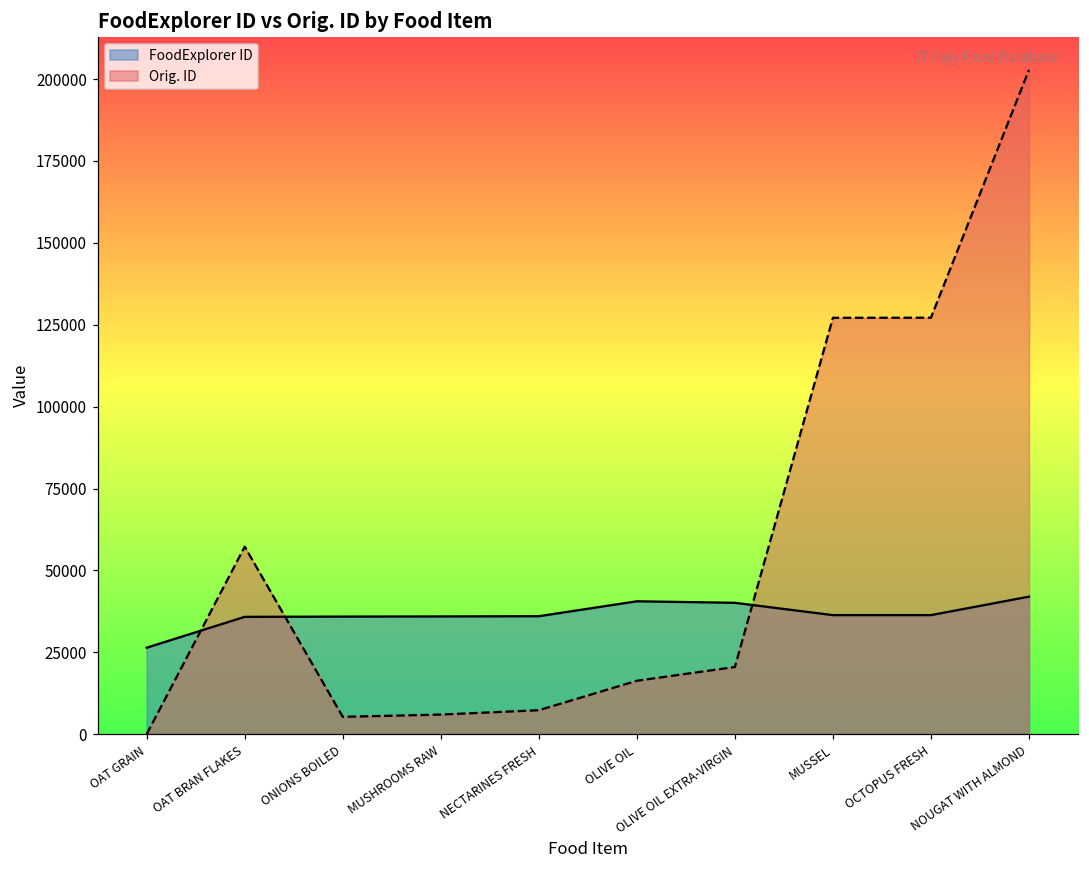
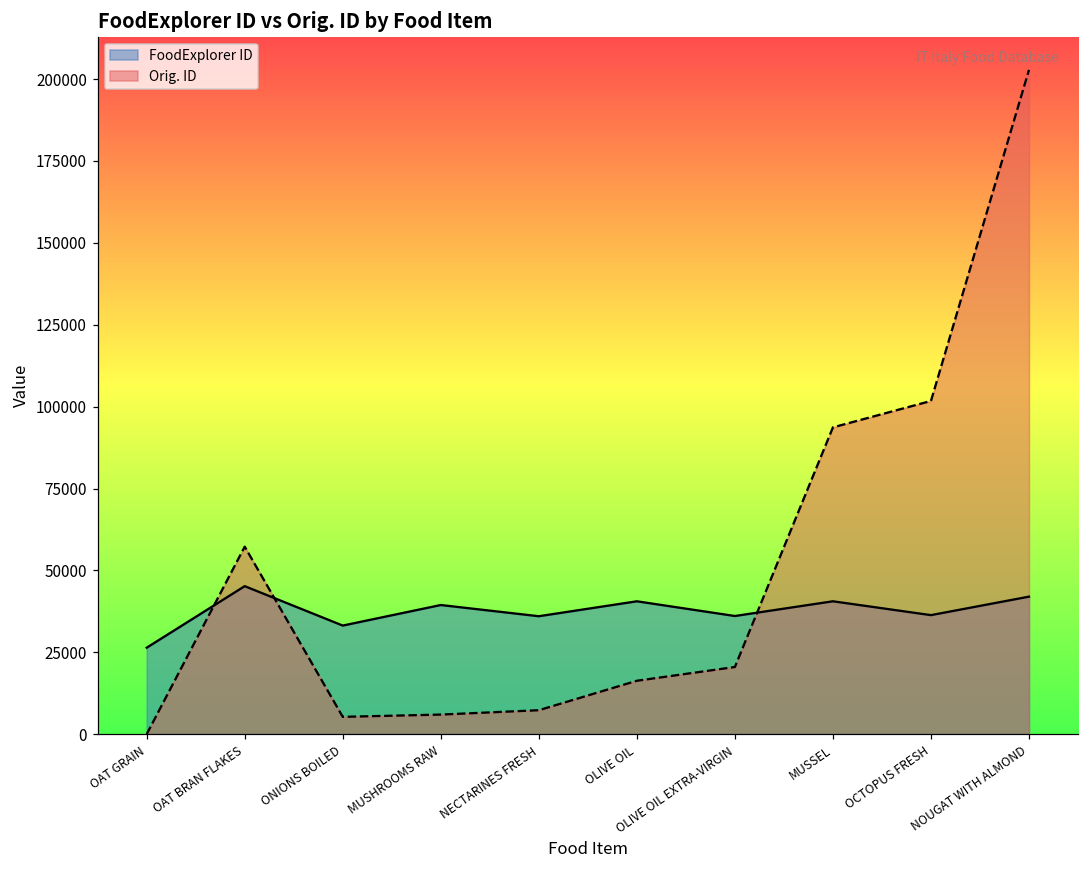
FoodExplorer ID, OAT BRAN FLAKES: 36000 -> 45000
FoodExplorer ID, ONIONS BOILED: 36000 -> 33000
FoodExplorer ID, MUSHROOMS RAW: 36000 -> 39000
FoodExplorer ID, OLIVE OIL EXTRA-VIRGIN: 40000 -> 36000
FoodExplorer ID, MUSSEL: 36000 -> 41000
Orig. ID, MUSSEL: 127000 -> 94000
Orig. ID, OCTOPUS FRESH: 127000 -> 102000
